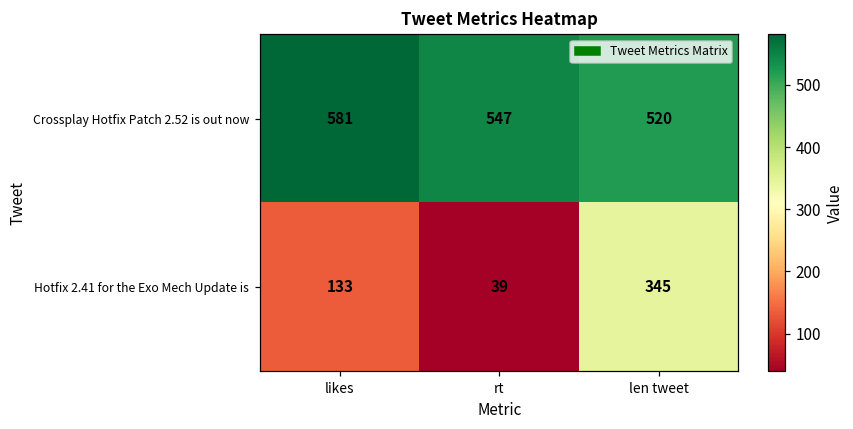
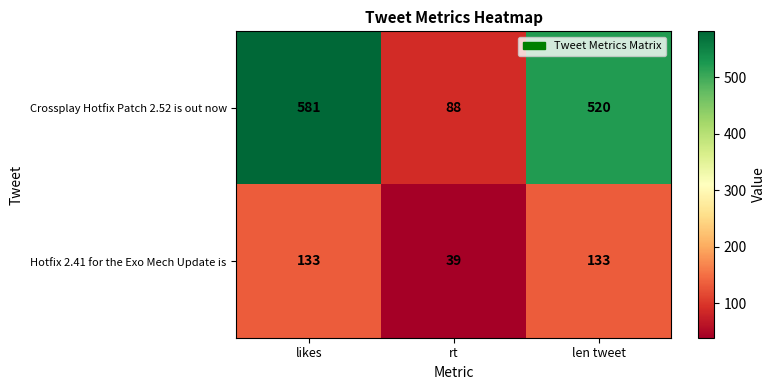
Crossplay Hotfix Patch 2.52 is out now, rt: 547 -> 88
Hotfix 2.41 for the Exo Mech Update is, len tweet: 345 -> 133
